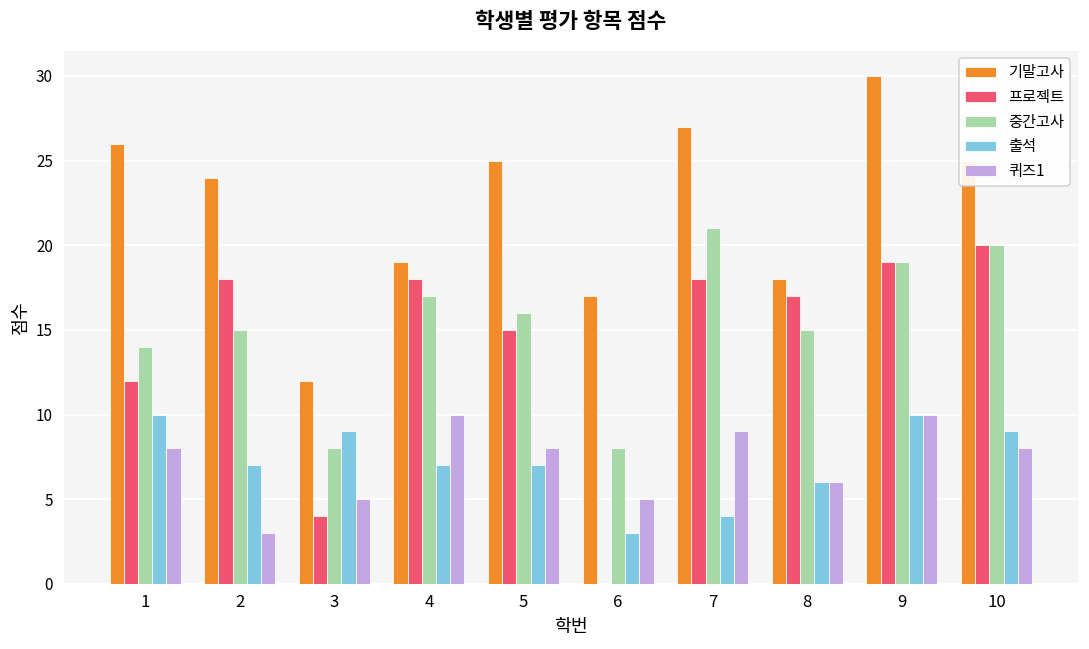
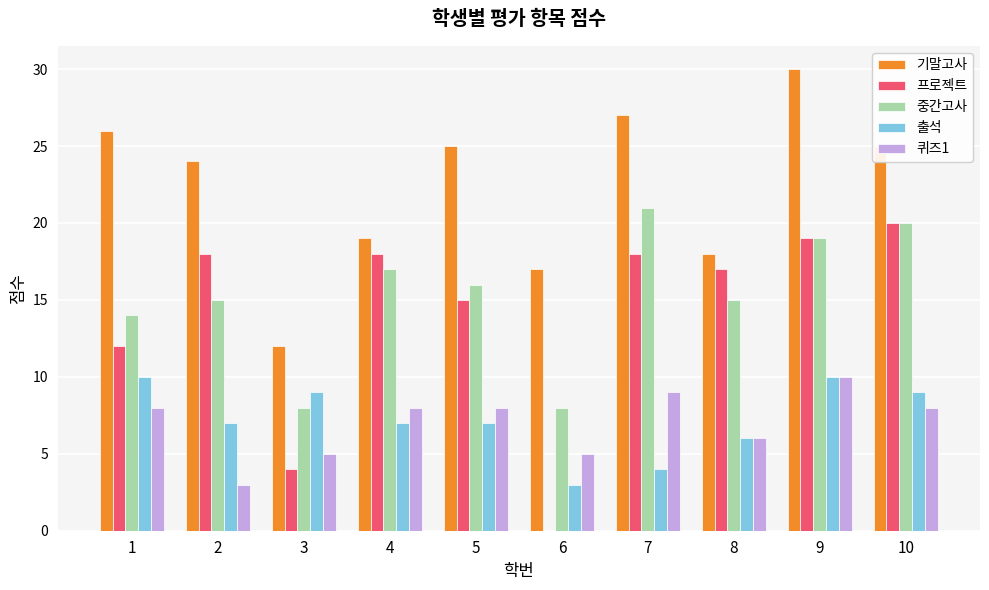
퀴즈1, 4: 10 -> 8
